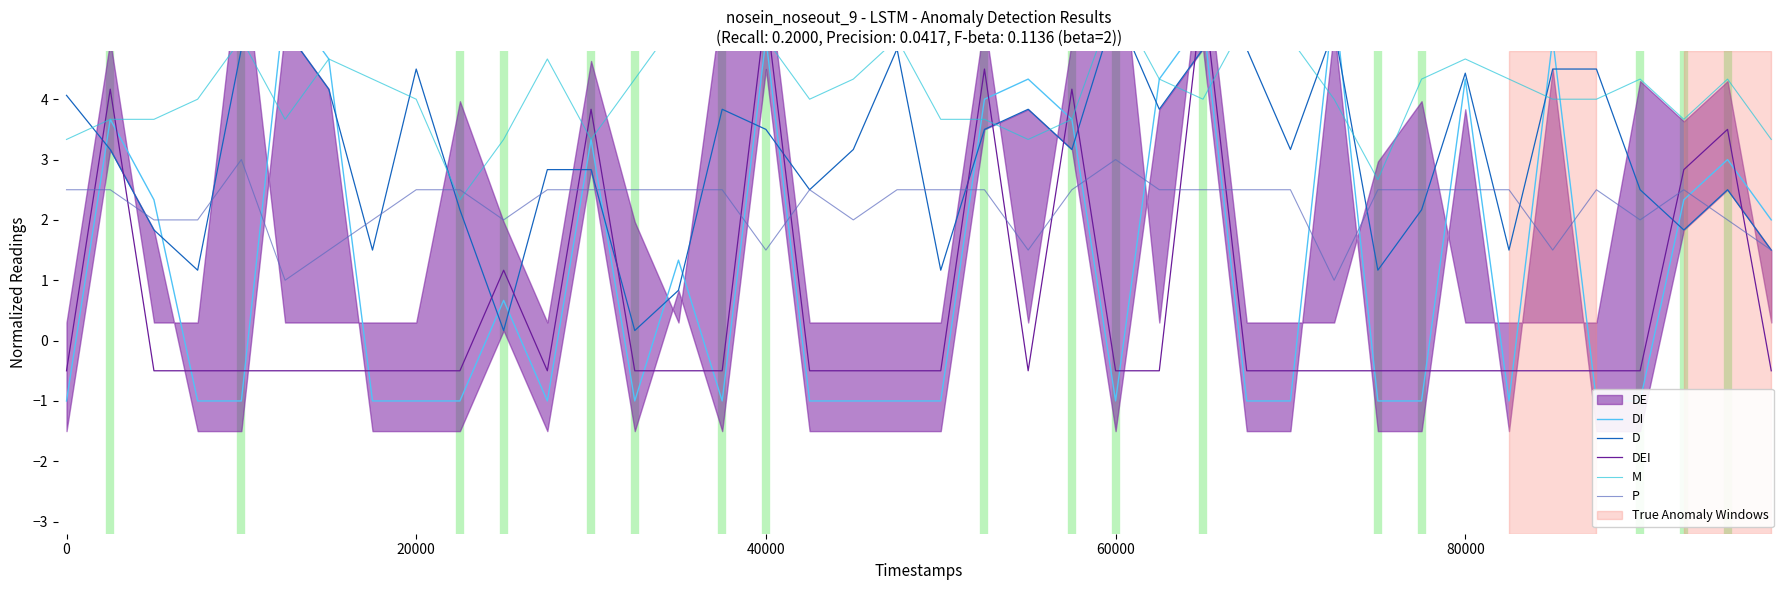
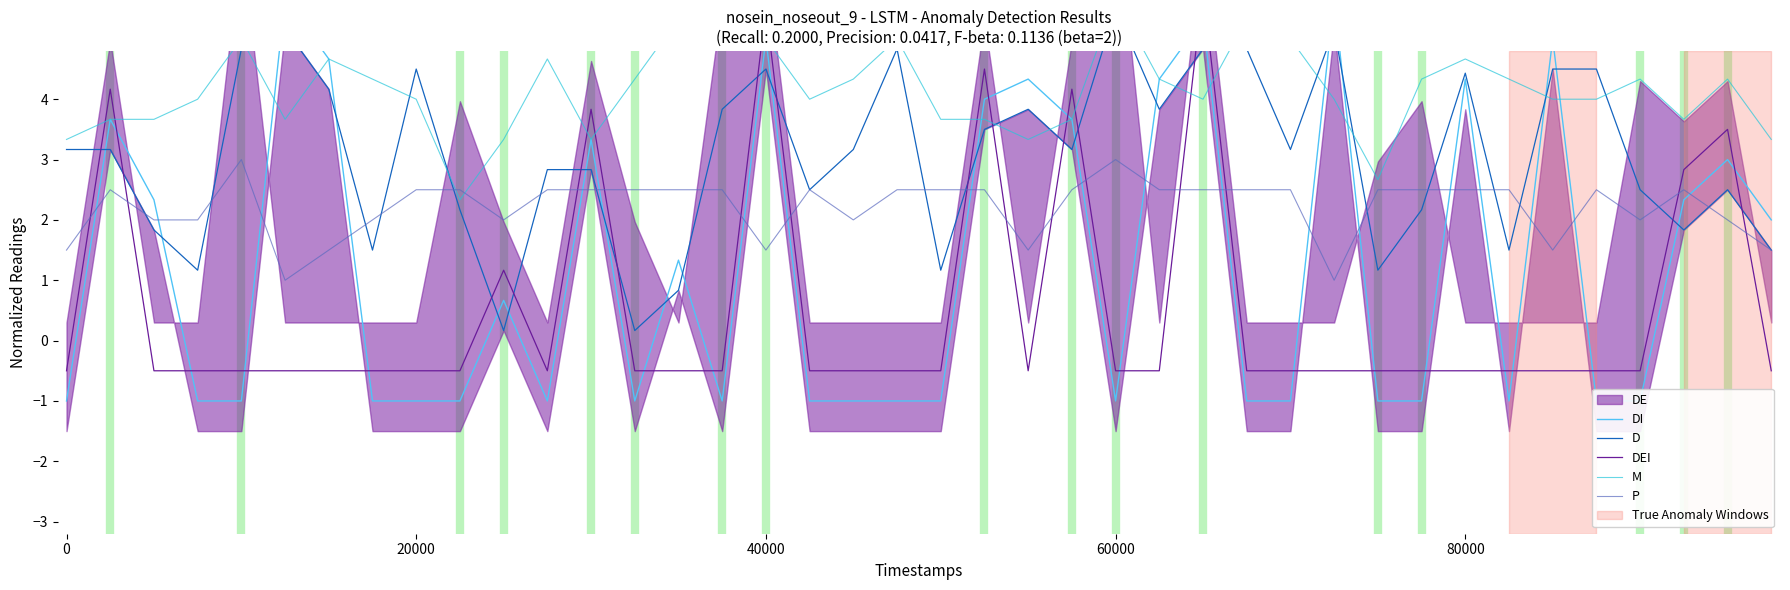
D, 0: 4.1 -> 3.2
P, 0: 2.5 -> 1.5
D, 40000: 3.5 -> 4.5
